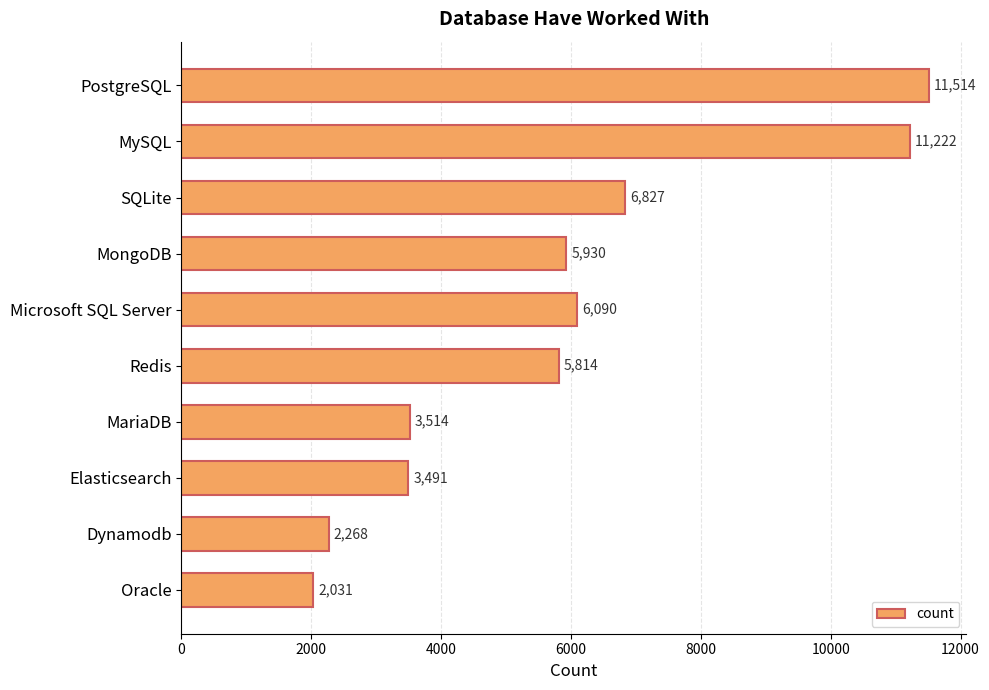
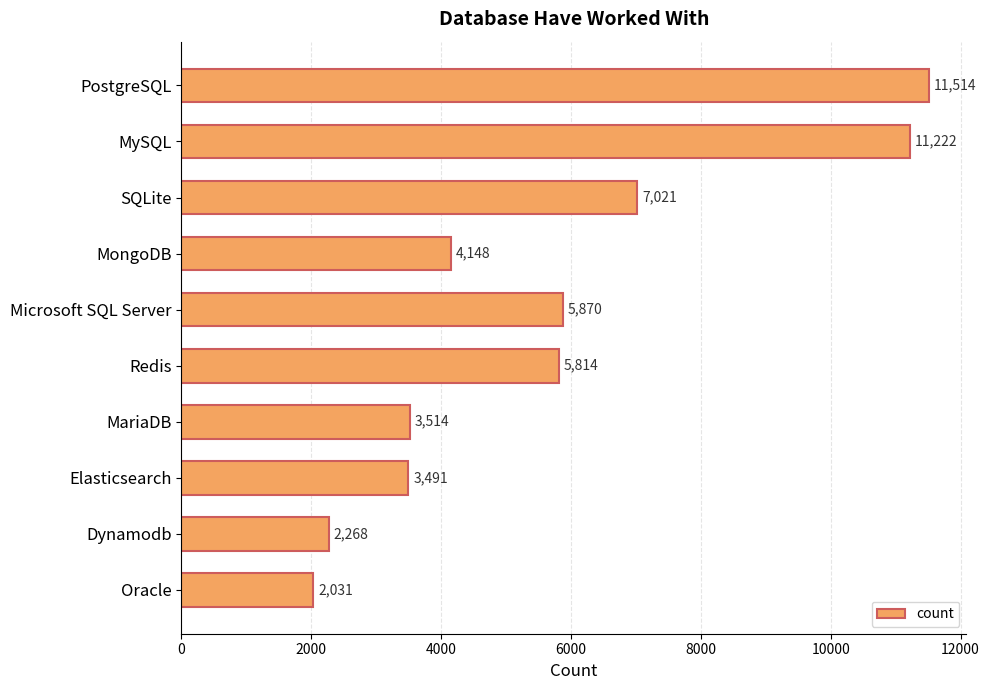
SQLite: 6,827 -> 7,021
MongoDB: 5,930 -> 4,148
Microsoft SQL Server: 6,090 -> 5,870
